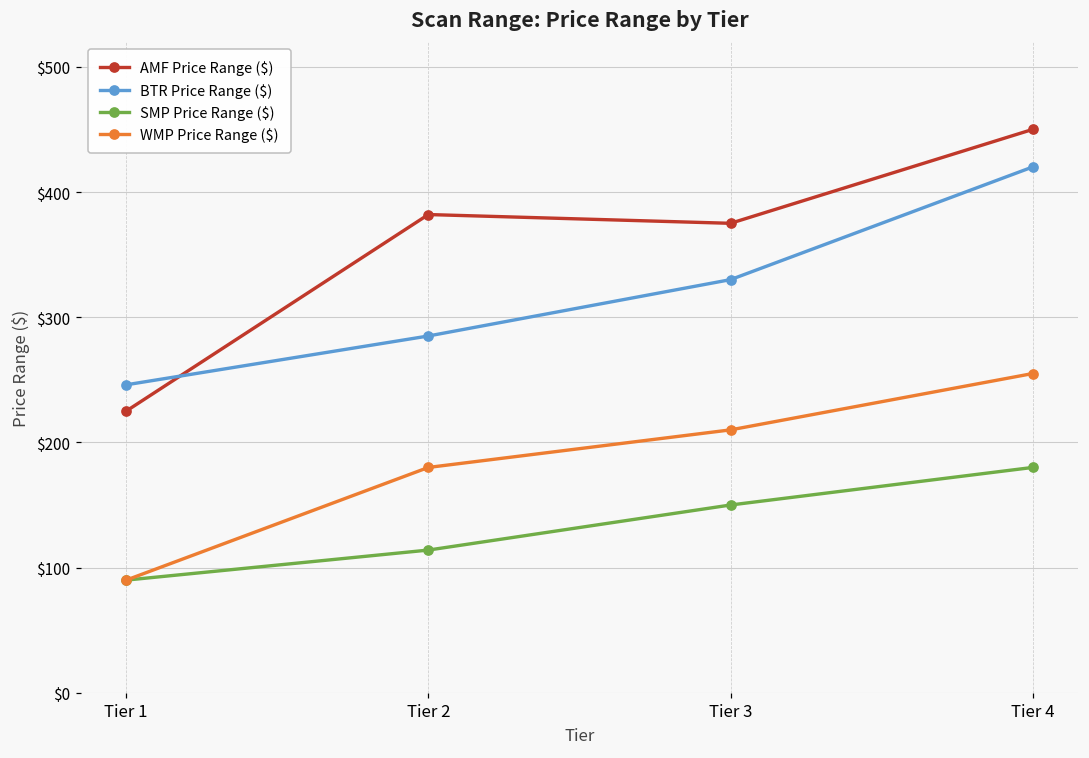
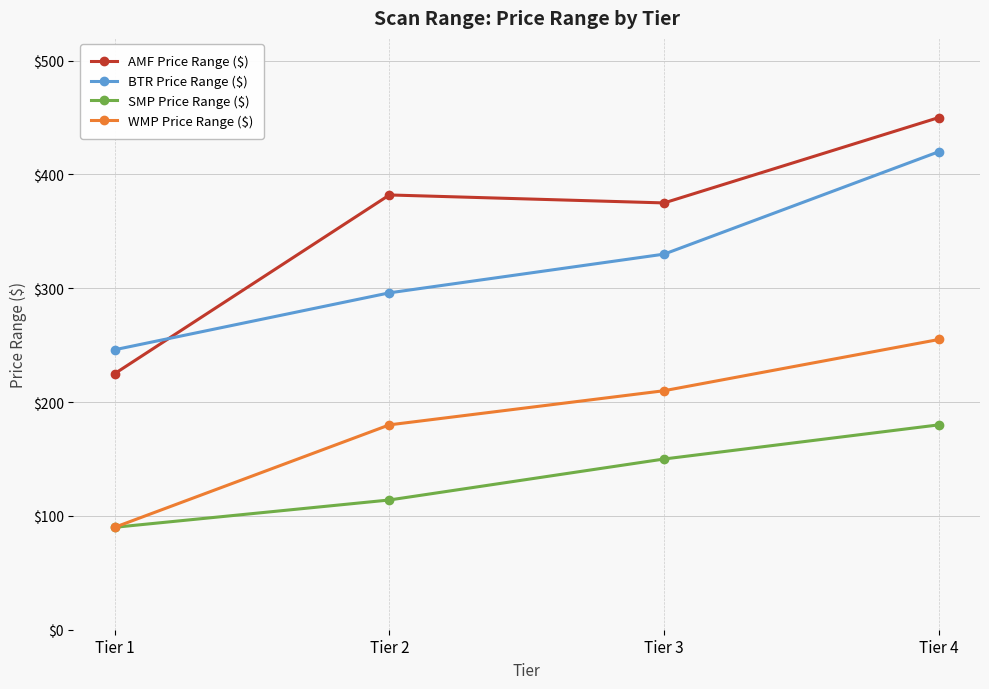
BTR Price Range ($), Tier 2: $285 -> $296
